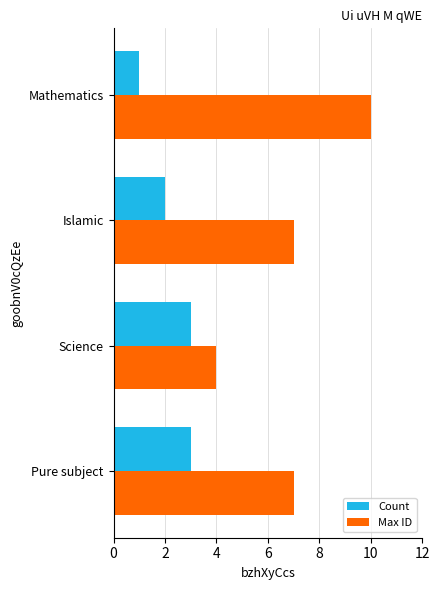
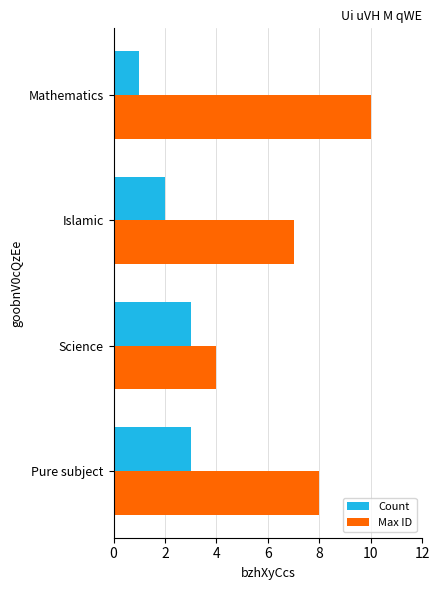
Max ID, Pure subject: 7 -> 8
